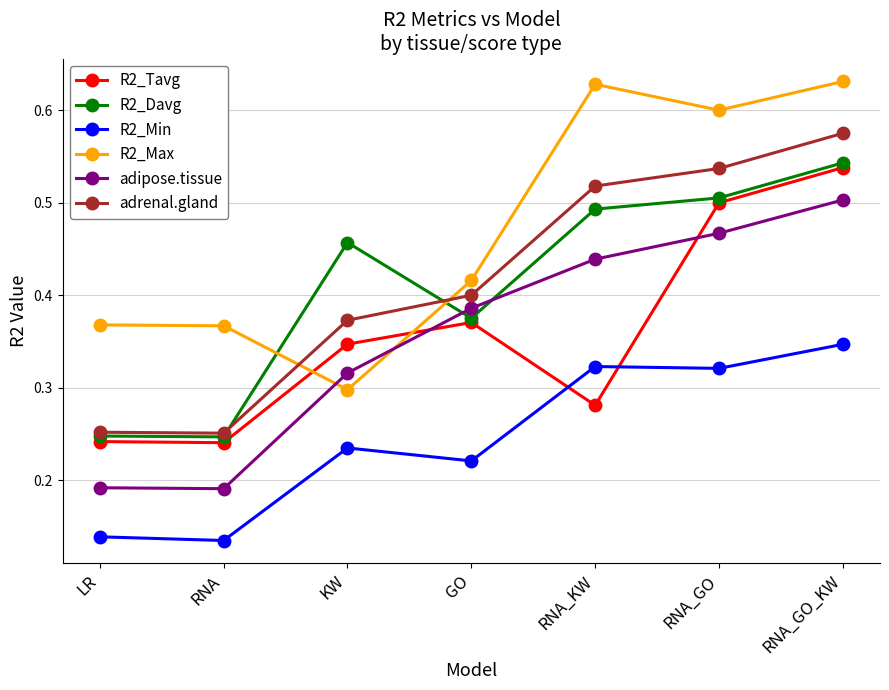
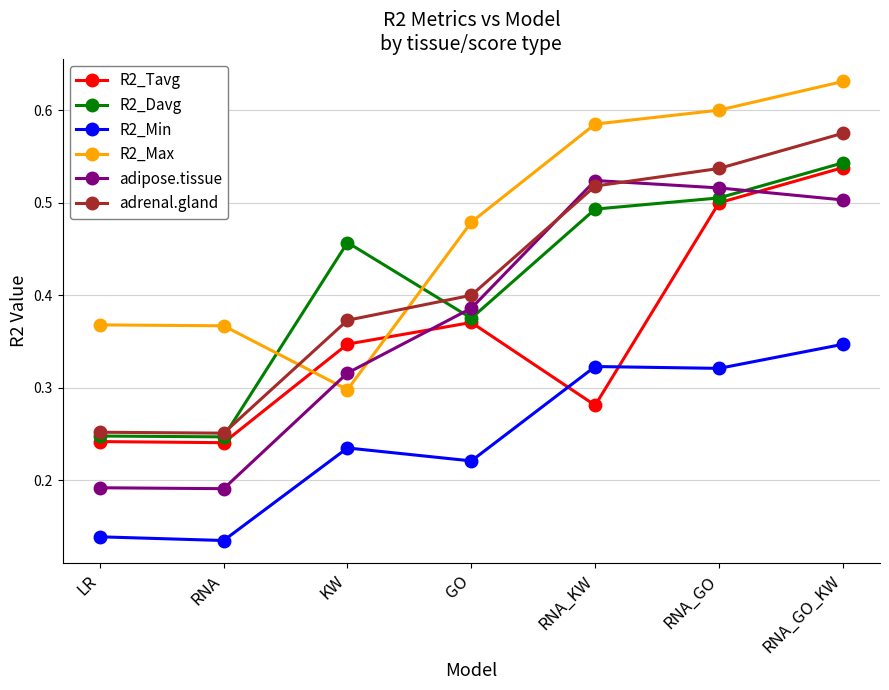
R2_Max, GO: 0.42 -> 0.48
R2_Max, RNA_KW: 0.63 -> 0.59
adipose.tissue, RNA_KW: 0.44 -> 0.52
adipose.tissue, RNA_GO: 0.47 -> 0.52
